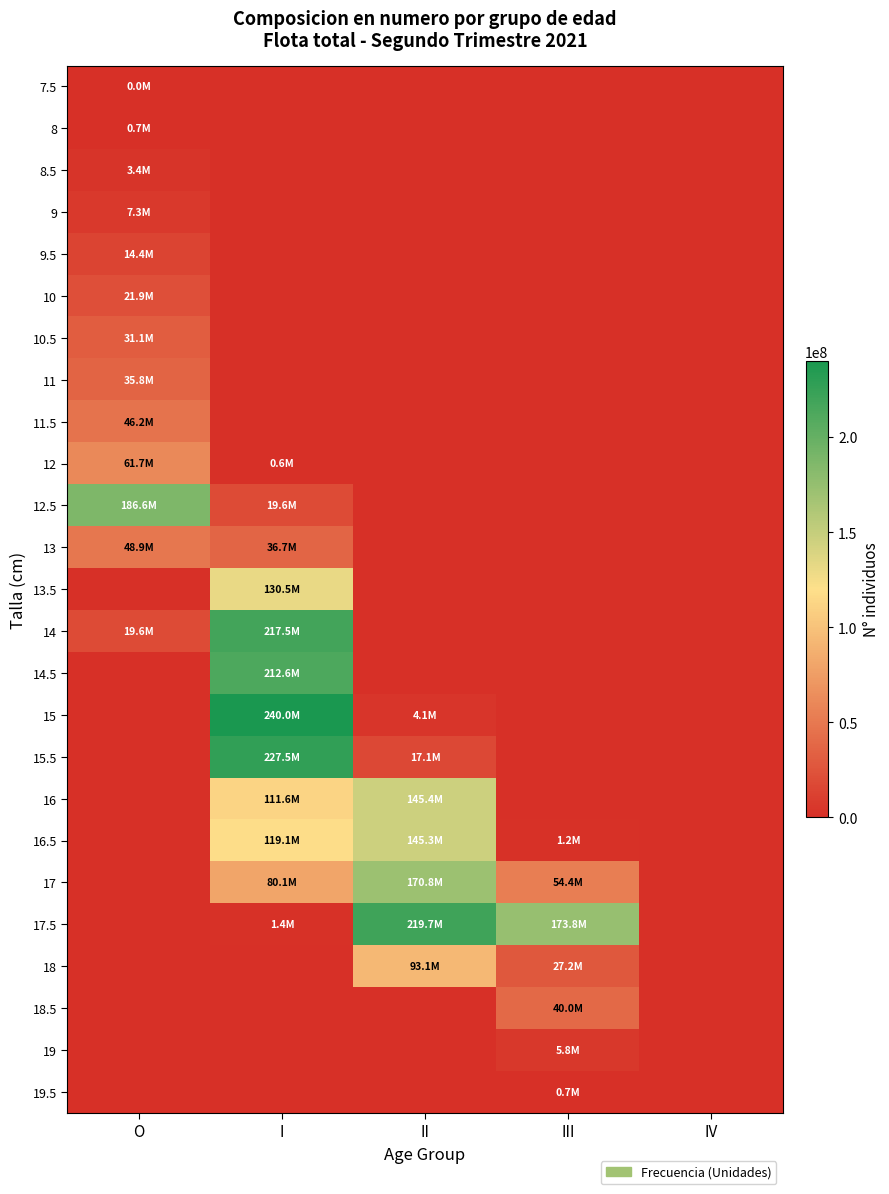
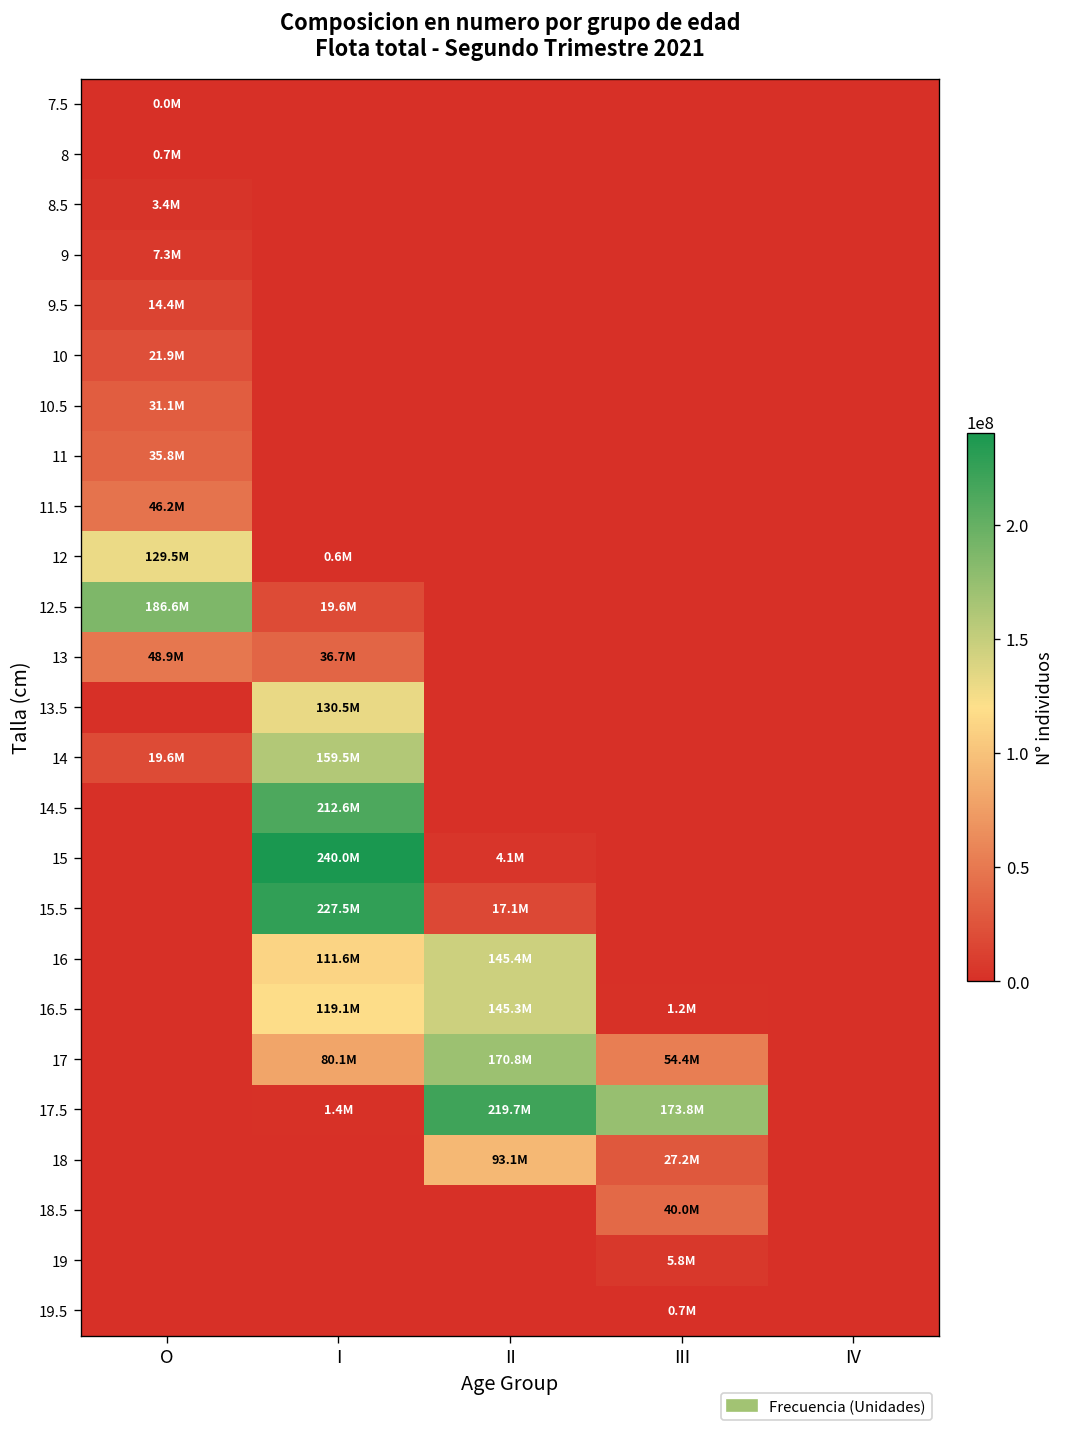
12, O: 61.7M -> 129.5M
14, I: 217.5M -> 159.5M
